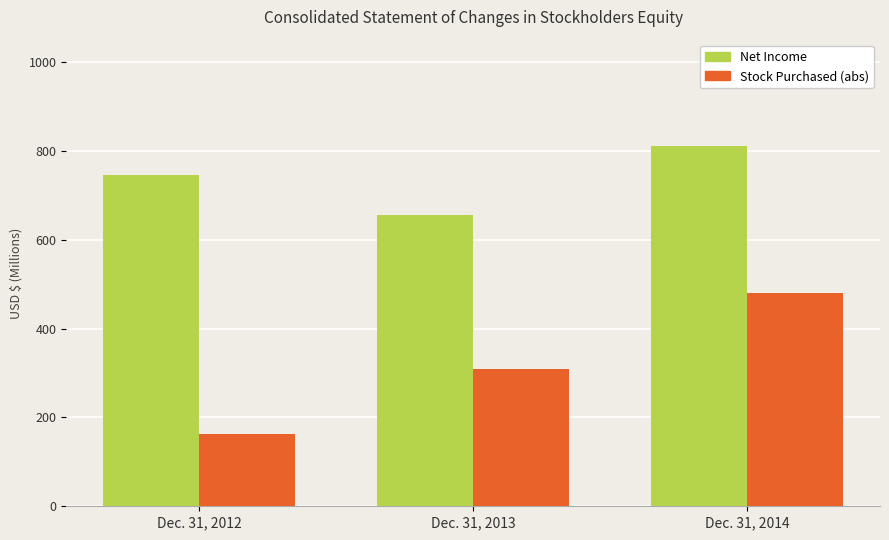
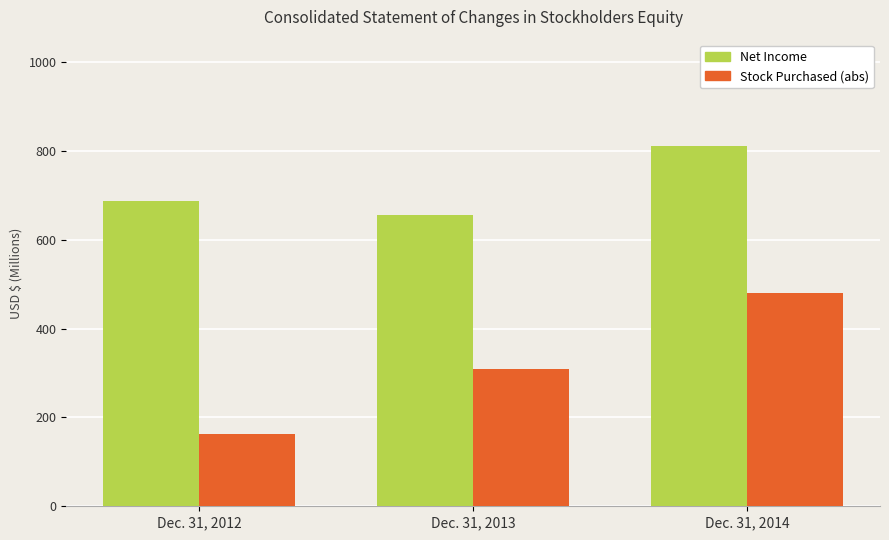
Net Income, Dec. 31, 2012: 740 -> 690
